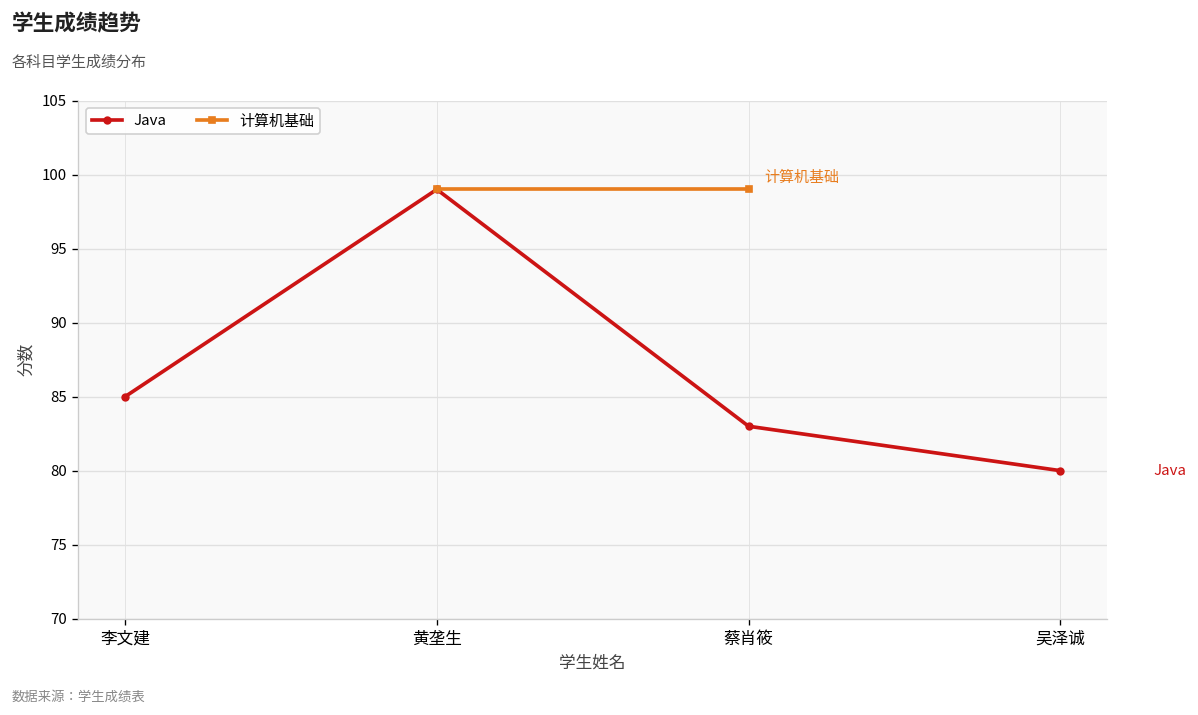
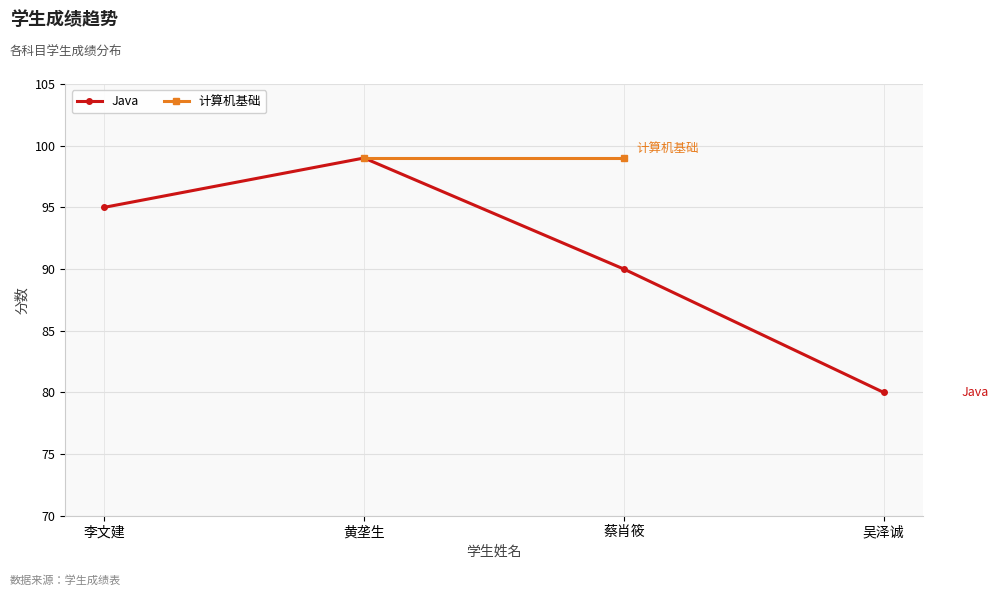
Java, 李文建: 85 -> 95
Java, 蔡肖筱: 83 -> 90
